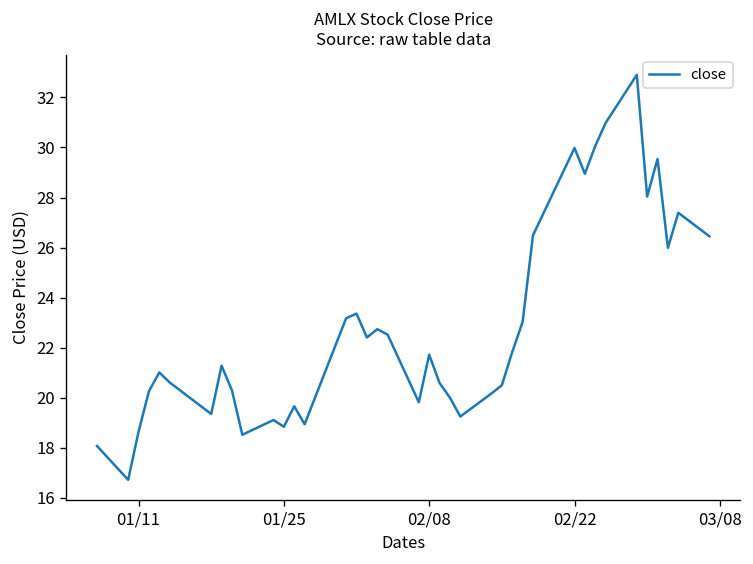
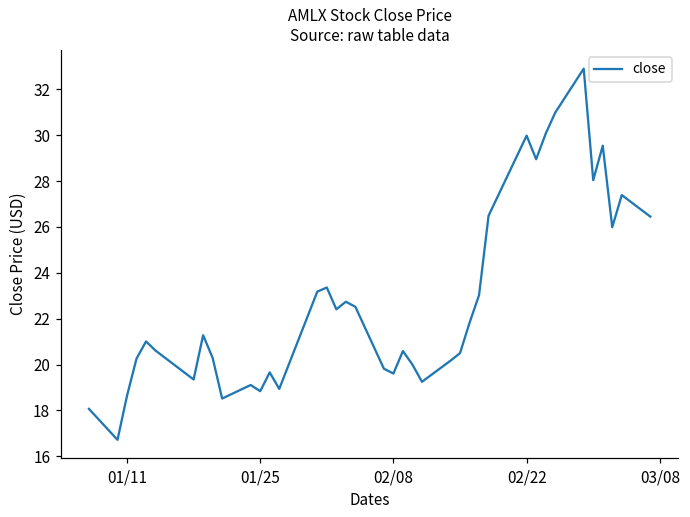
02/08: 21.7 -> 19.6
